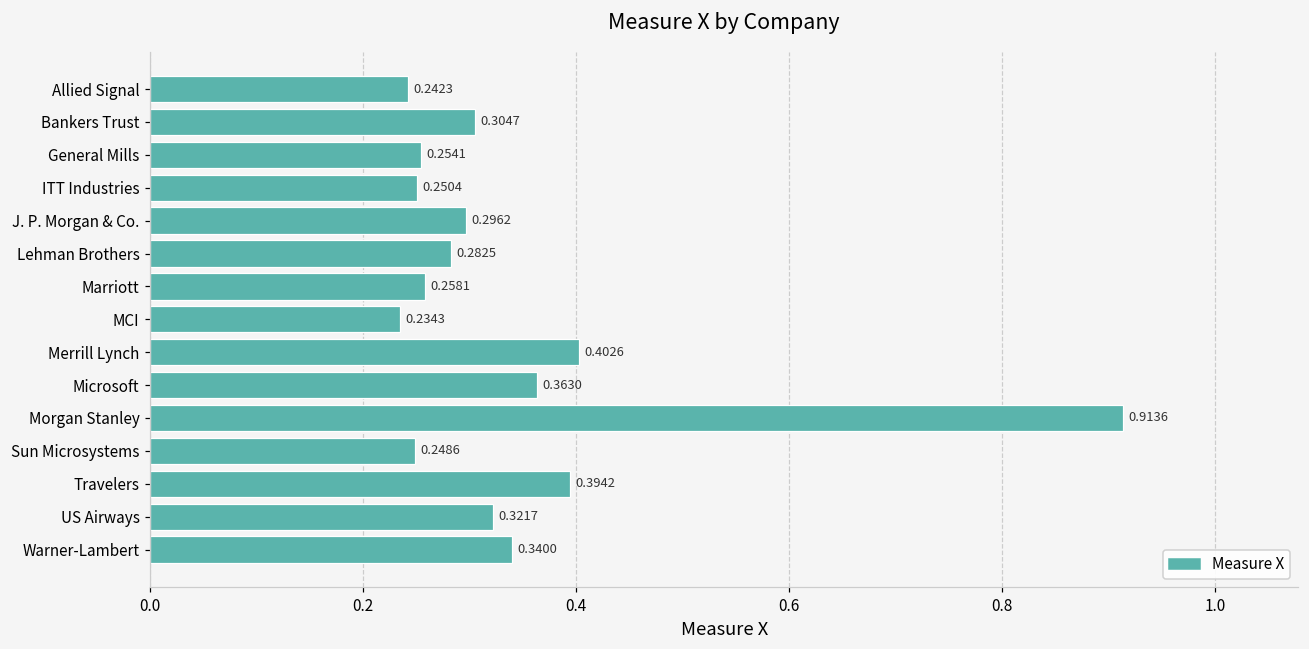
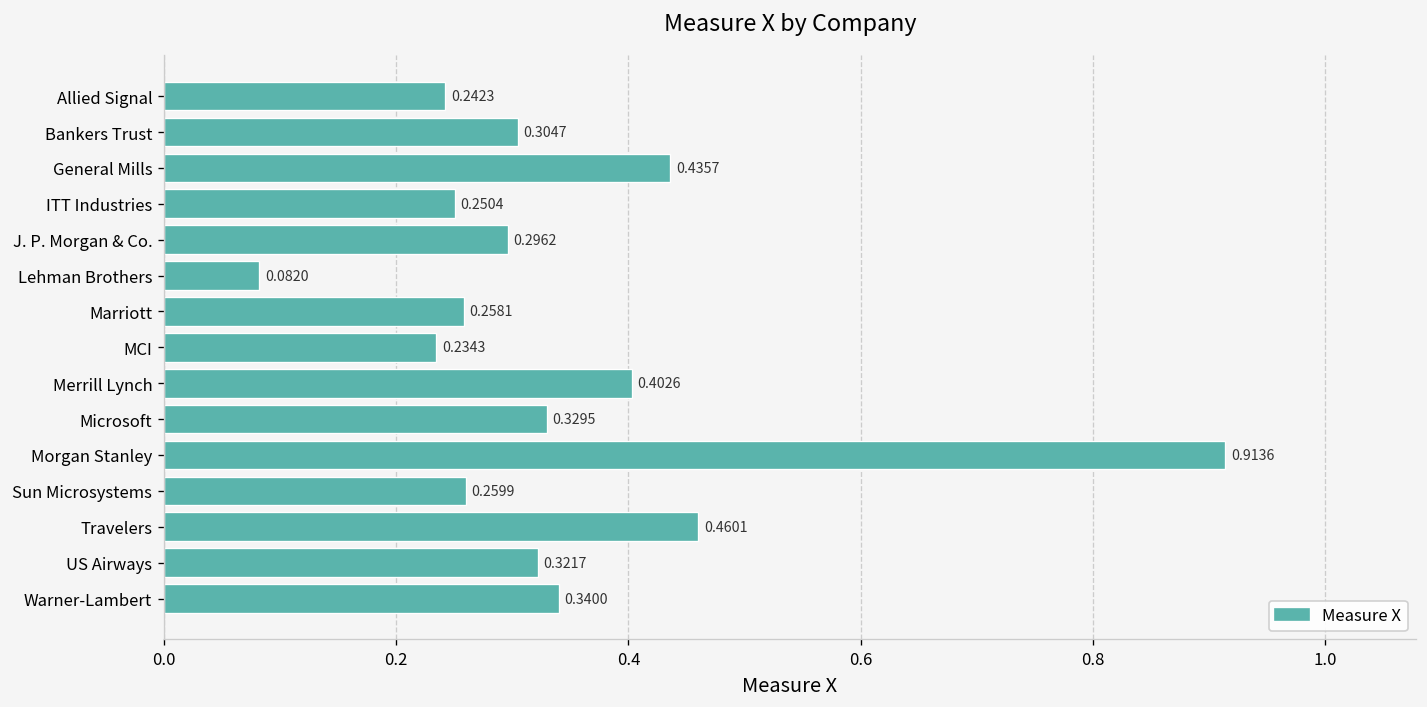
General Mills: 0.2541 -> 0.4357
Lehman Brothers: 0.2825 -> 0.0820
Microsoft: 0.3630 -> 0.3295
Sun Microsystems: 0.2486 -> 0.2599
Travelers: 0.3942 -> 0.4601
